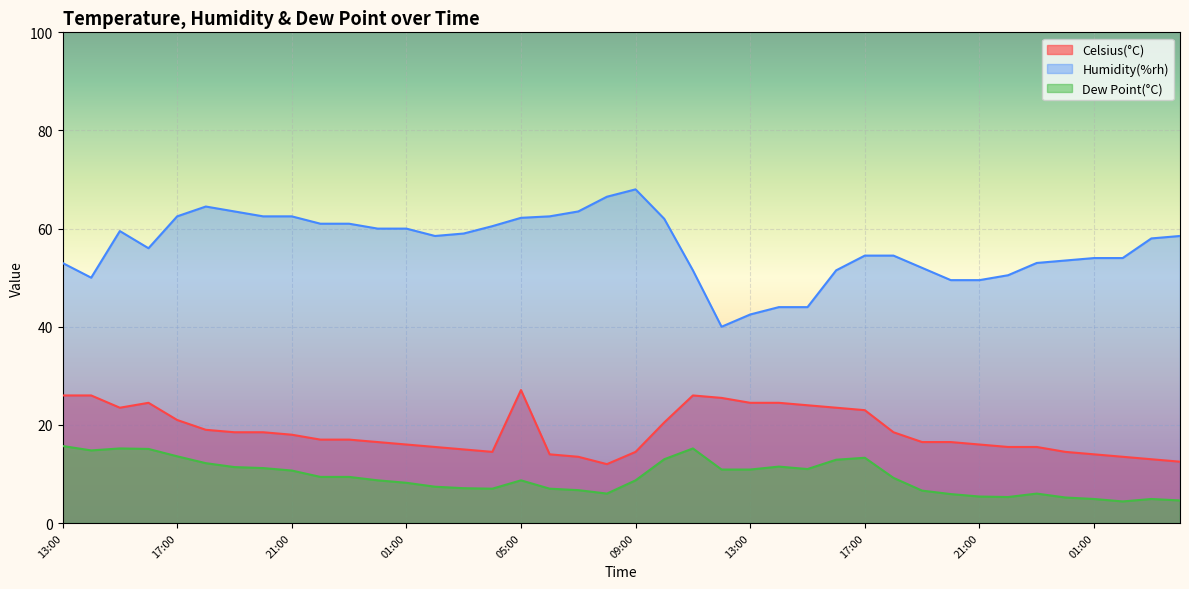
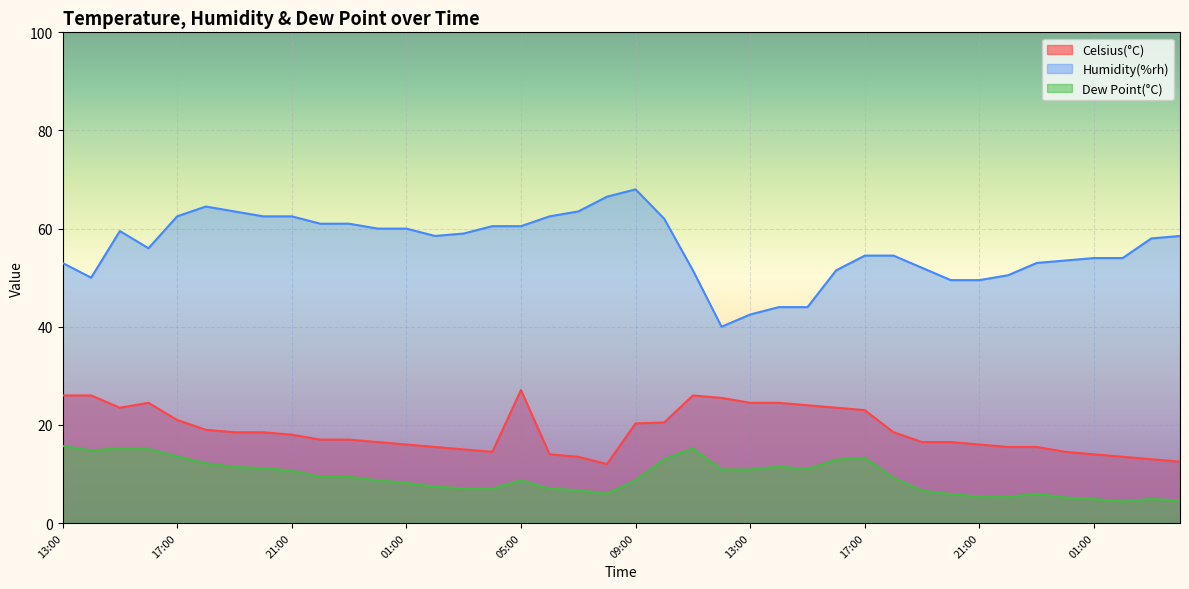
Humidity(%rh), 05:00: 62 -> 61
Celsius(°C), 09:00: 15 -> 20
